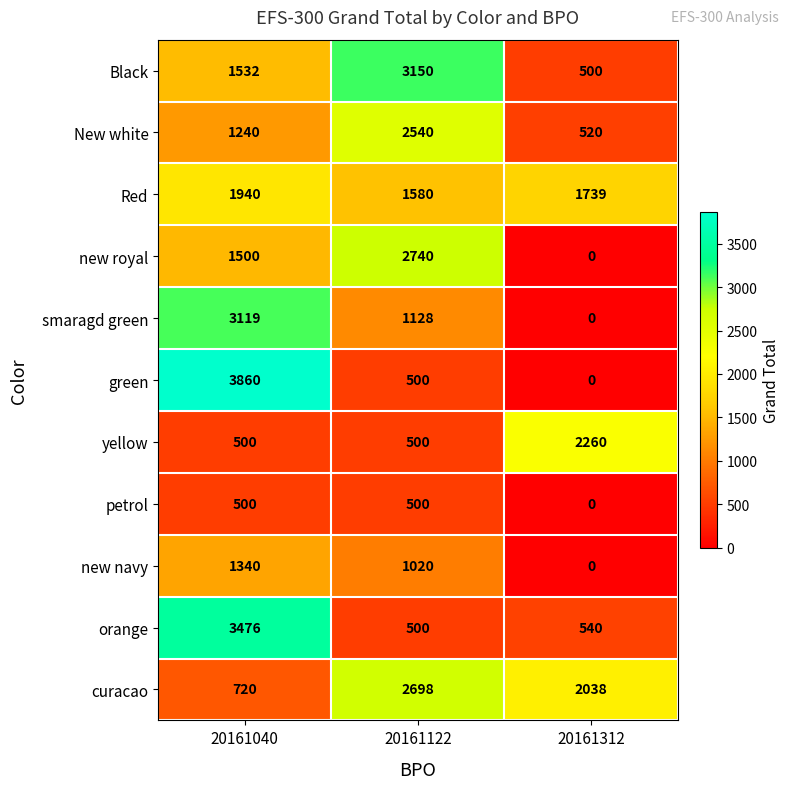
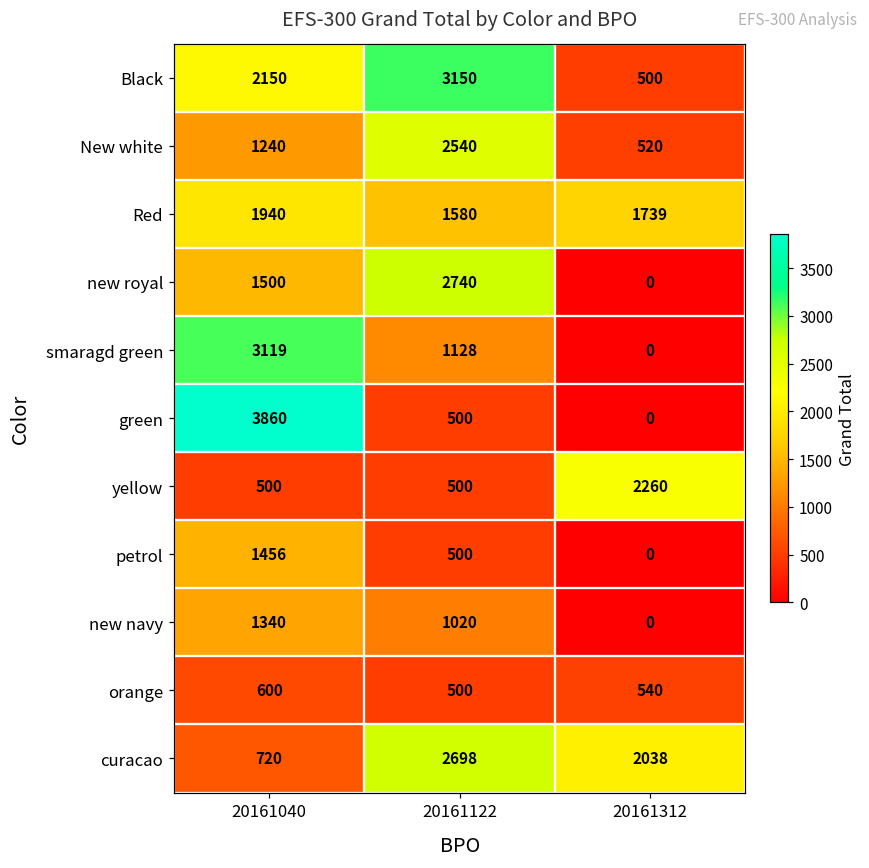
Black, 20161040: 1532 -> 2150
petrol, 20161040: 500 -> 1456
orange, 20161040: 3476 -> 600
